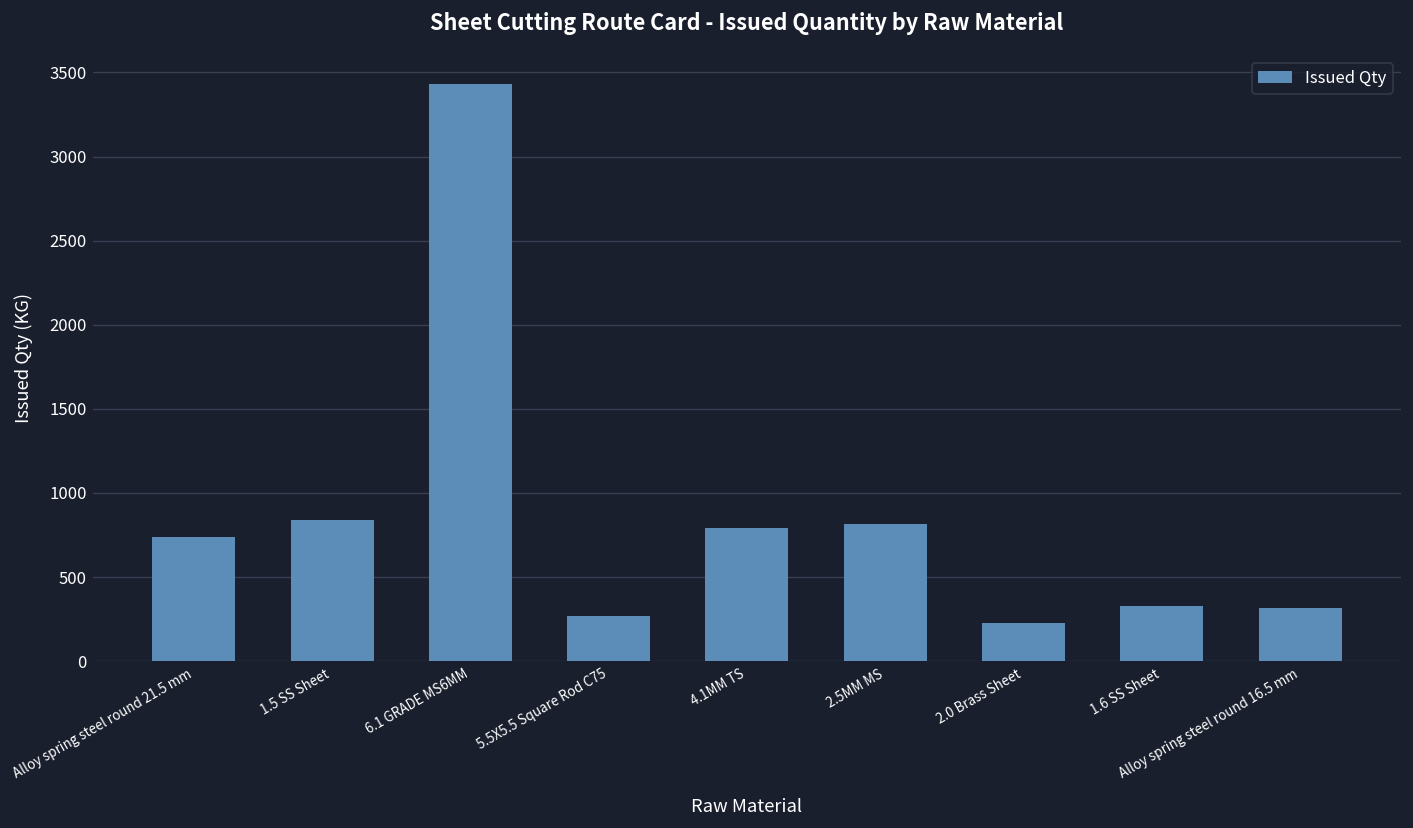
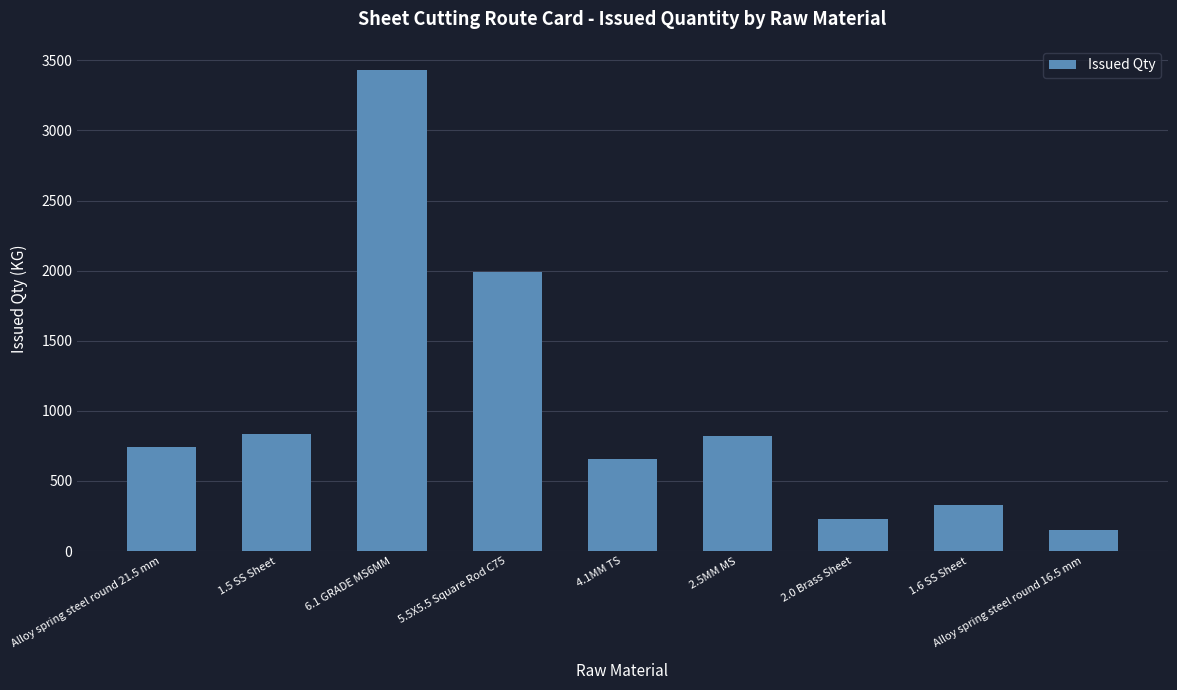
5.5X5.5 Square Rod C75: 270 -> 1990
4.1MM TS: 790 -> 660
Alloy spring steel round 16.5 mm: 320 -> 150
